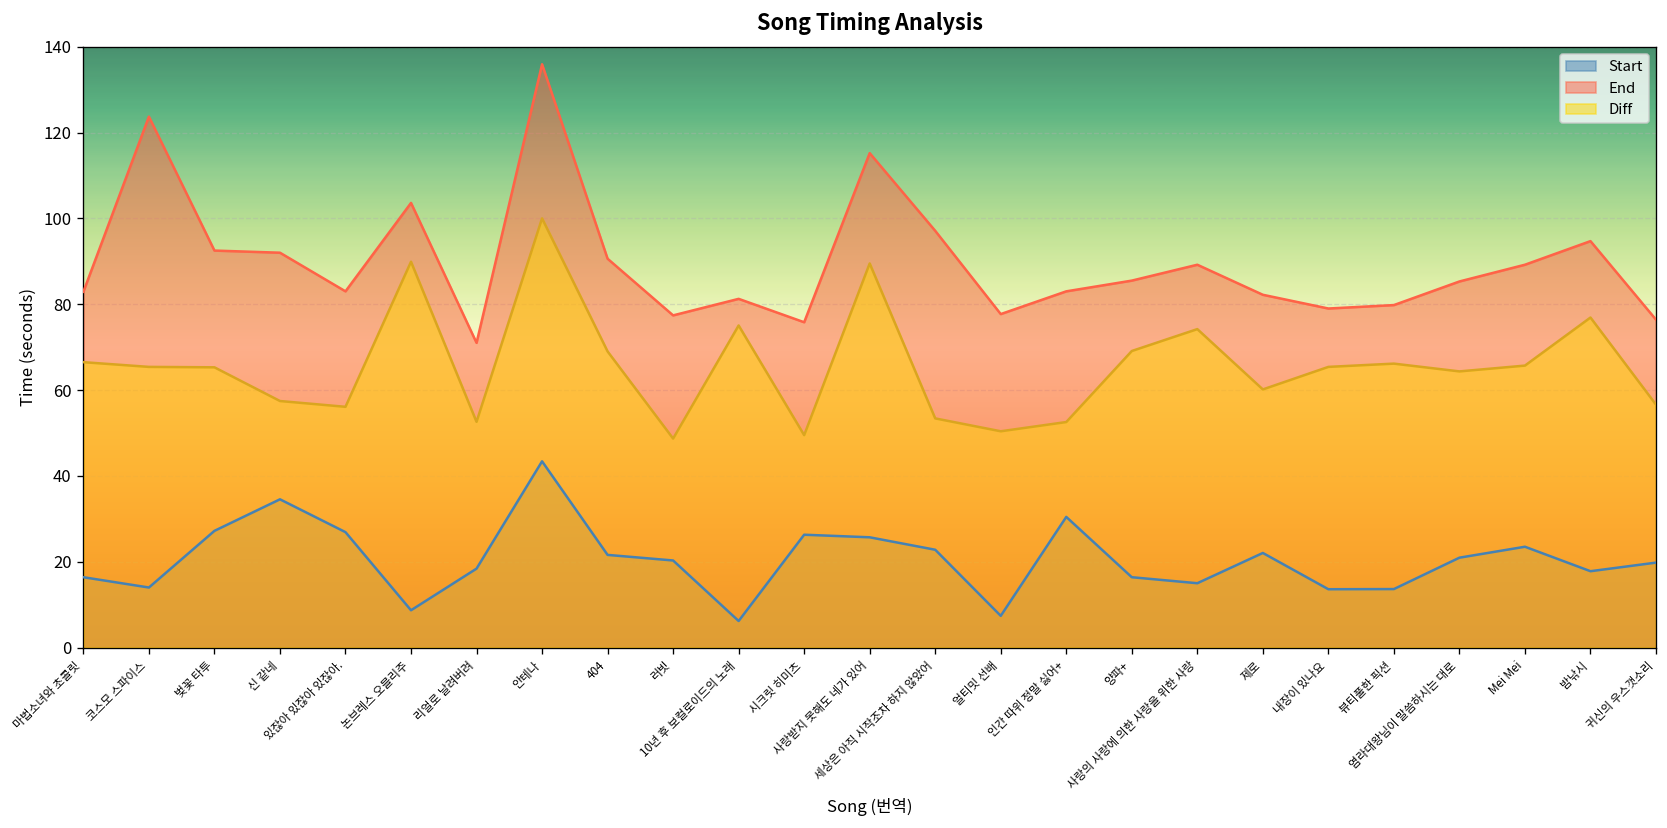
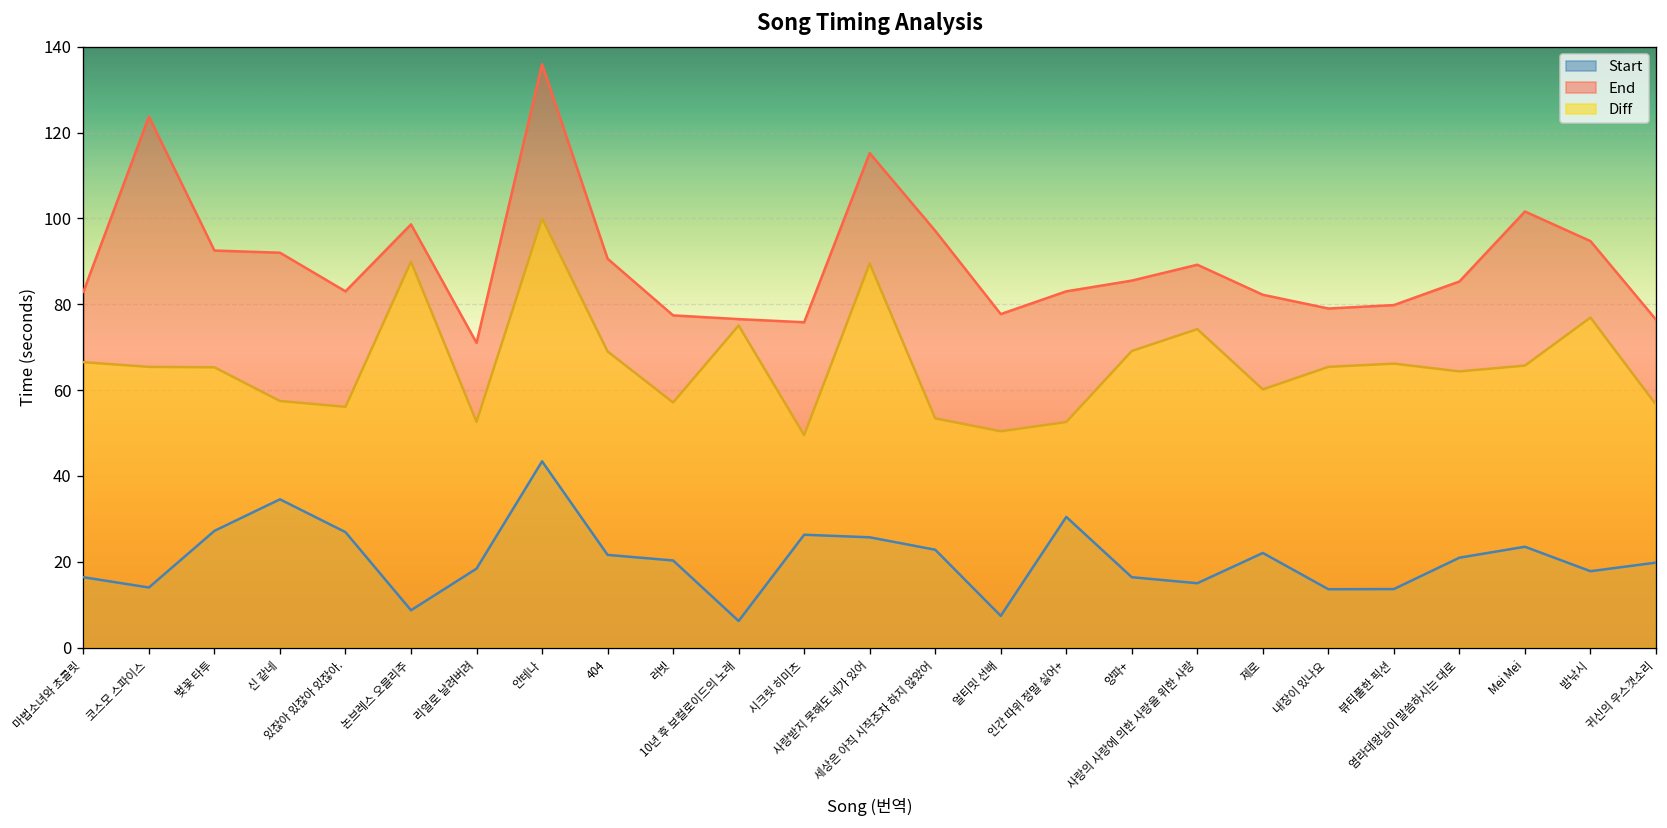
End, 논브레스 오블리주: 104 -> 99
Diff, 러빗: 49 -> 57
End, 10년 후 보컬로이드의 노래: 81 -> 77
End, Mei Mei: 89 -> 102
